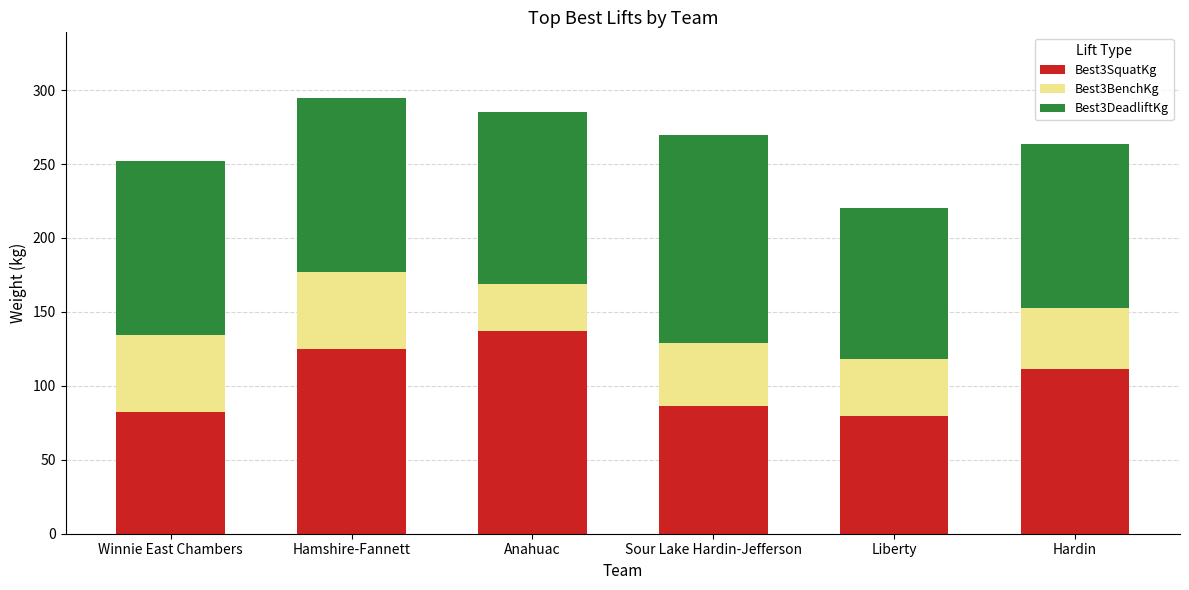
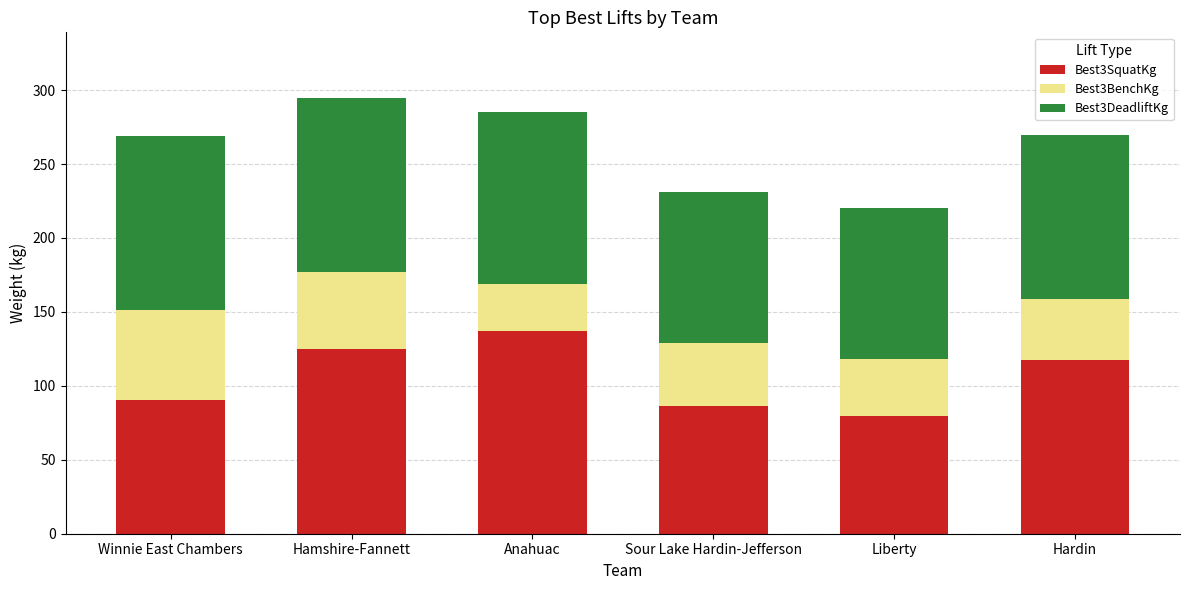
Best3SquatKg, Winnie East Chambers: 82 -> 91
Best3BenchKg, Winnie East Chambers: 52 -> 60
Best3DeadliftKg, Sour Lake Hardin-Jefferson: 140 -> 102
Best3SquatKg, Hardin: 111 -> 117
